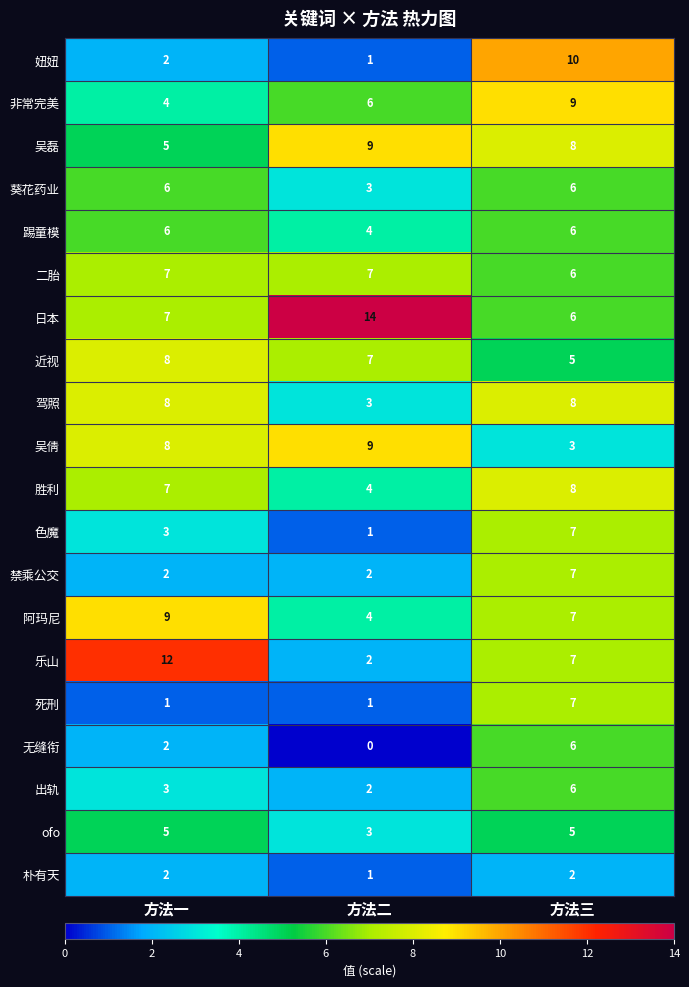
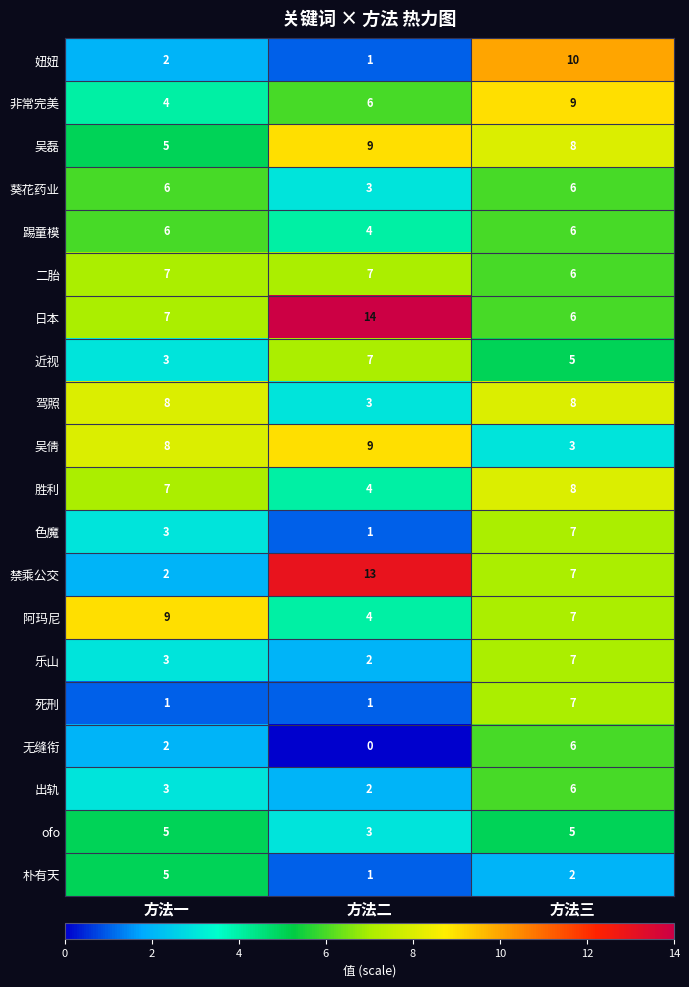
近视, 方法一: 8 -> 3
禁乘公交, 方法二: 2 -> 13
乐山, 方法一: 12 -> 3
朴有天, 方法一: 2 -> 5
